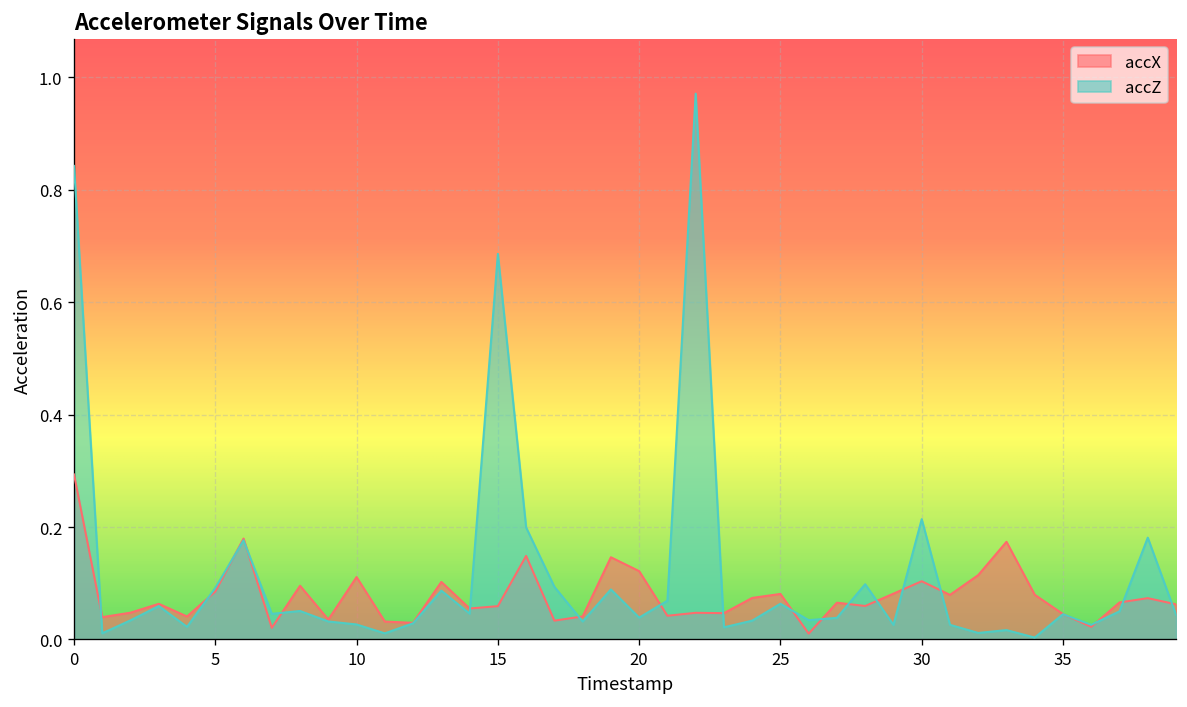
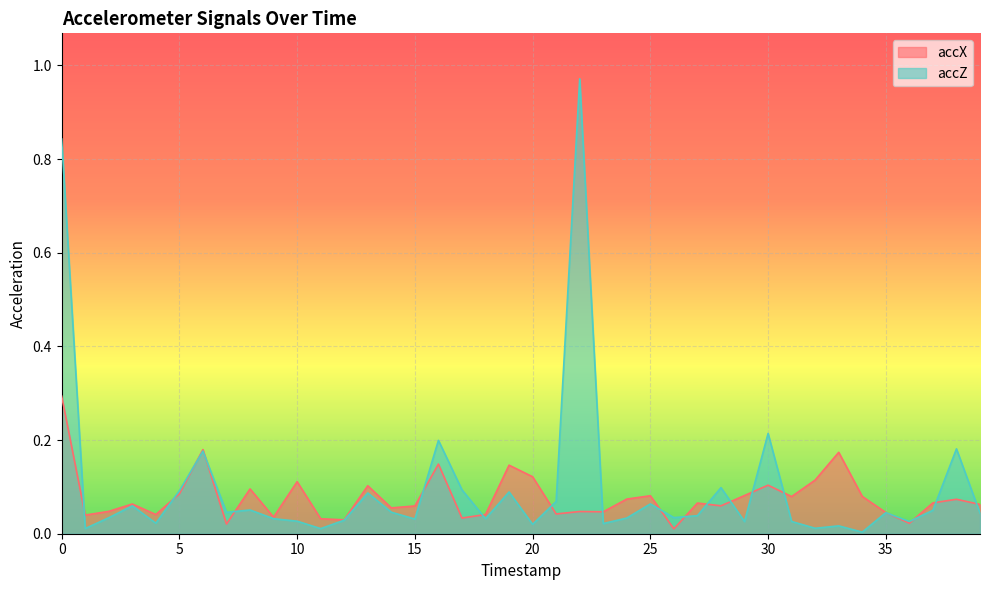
accZ, 15: 0.69 -> 0.03
accZ, 20: 0.04 -> 0.02
